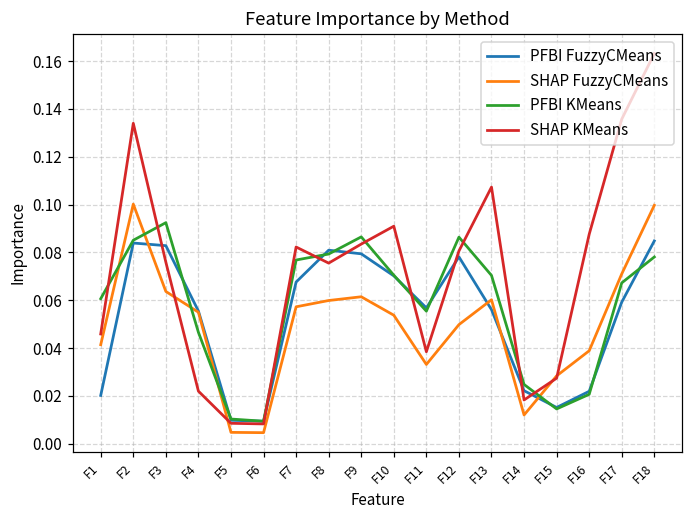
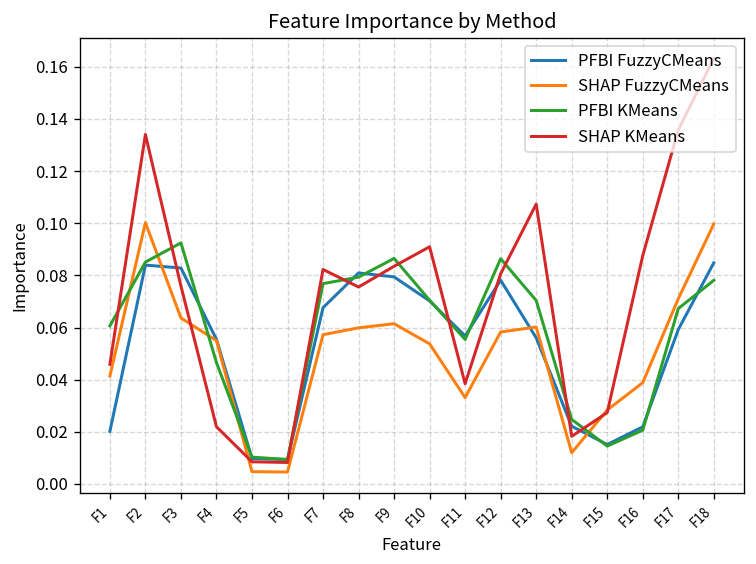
SHAP FuzzyCMeans, F12: 0.050 -> 0.058
